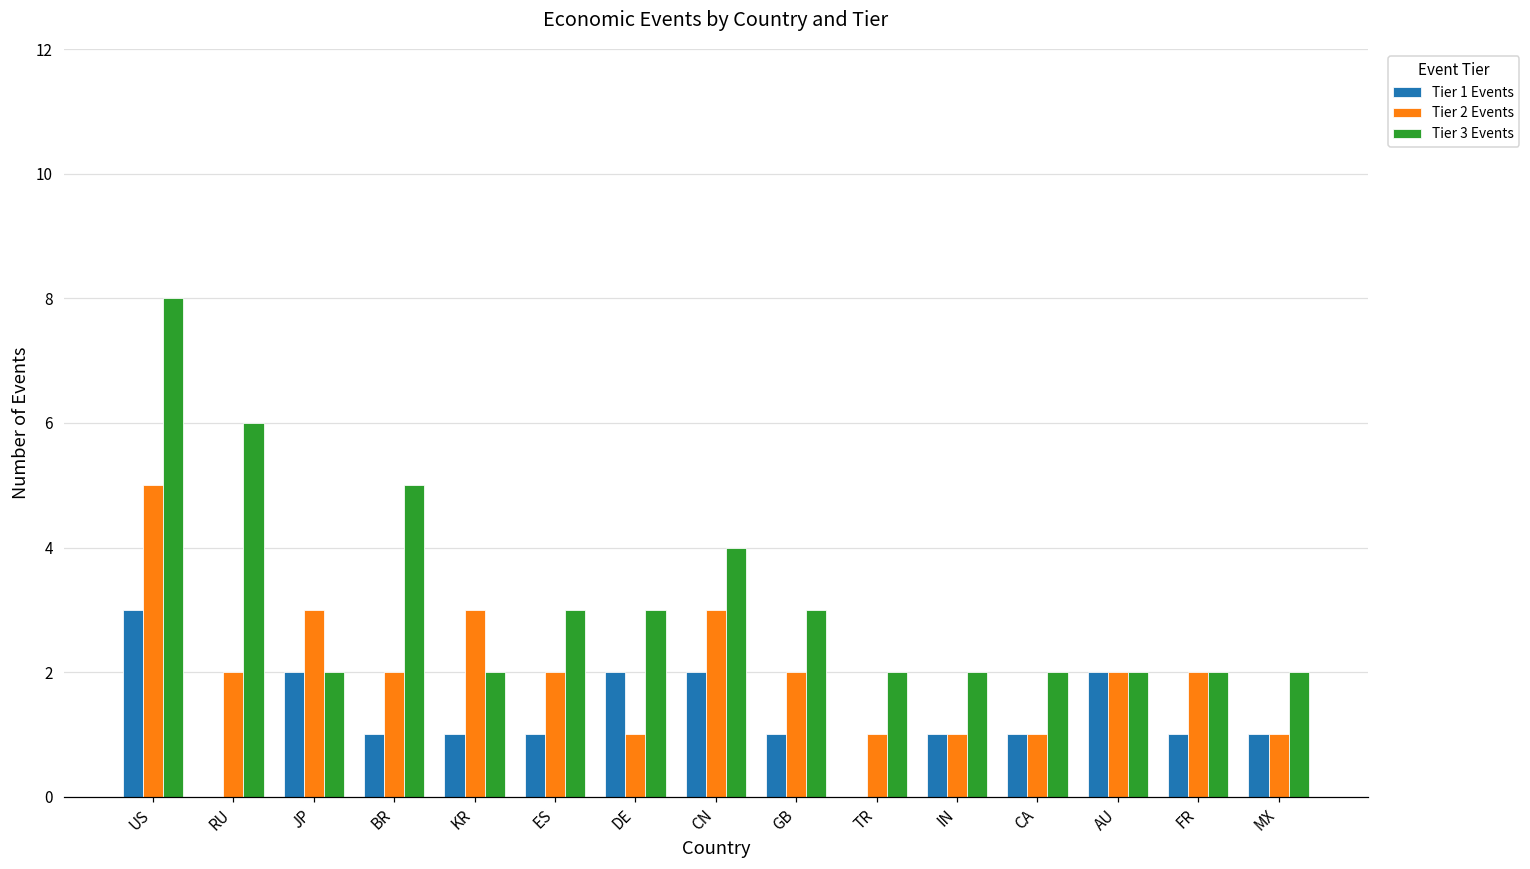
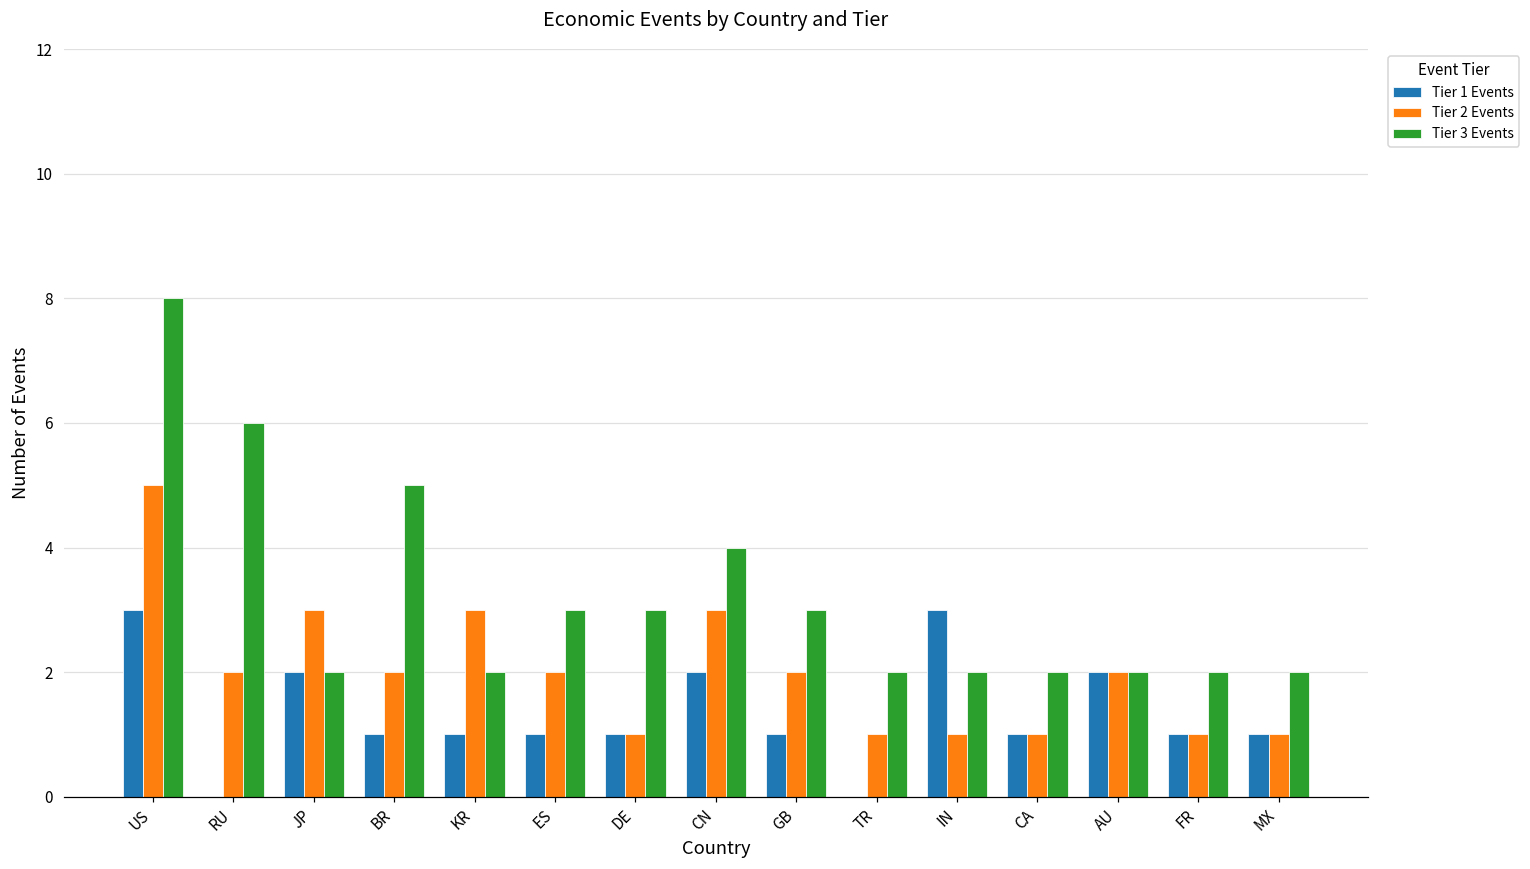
Tier 1 Events, DE: 2 -> 1
Tier 1 Events, IN: 1 -> 3
Tier 2 Events, FR: 2 -> 1
